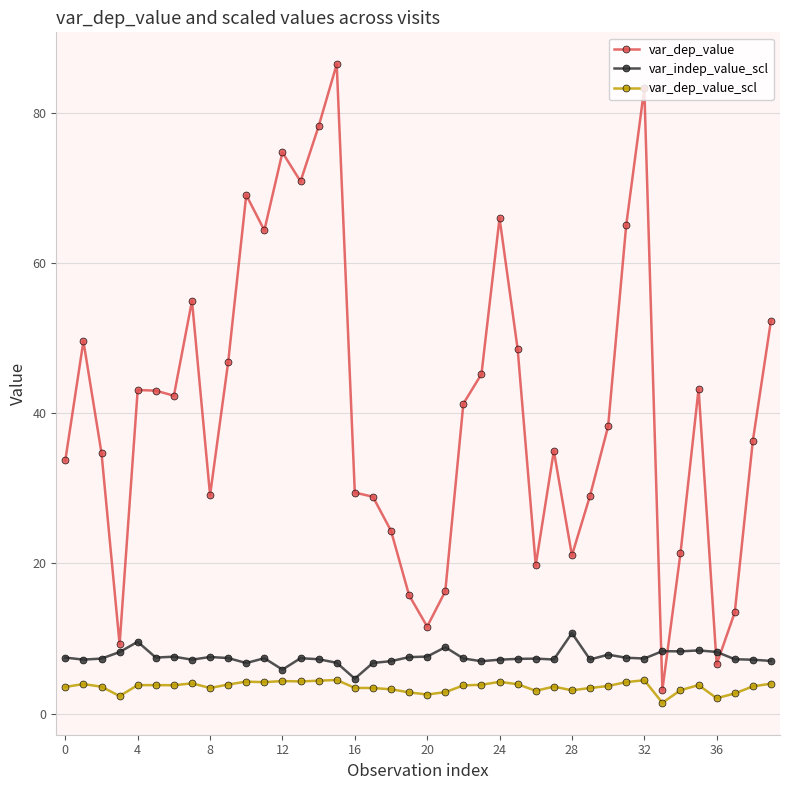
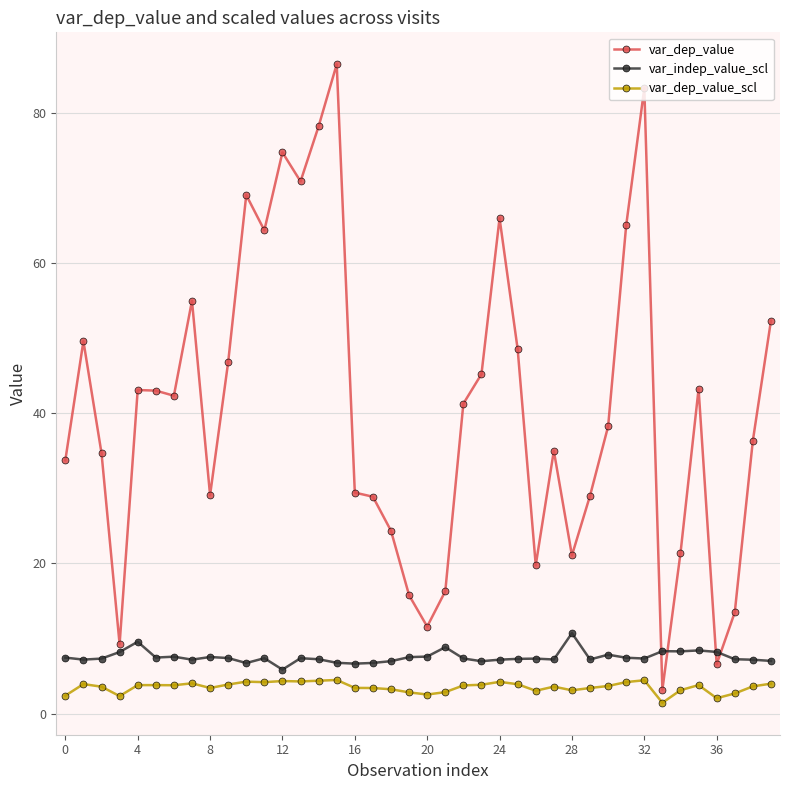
var_dep_value_scl, 0: 4 -> 2
var_indep_value_scl, 16: 5 -> 7
